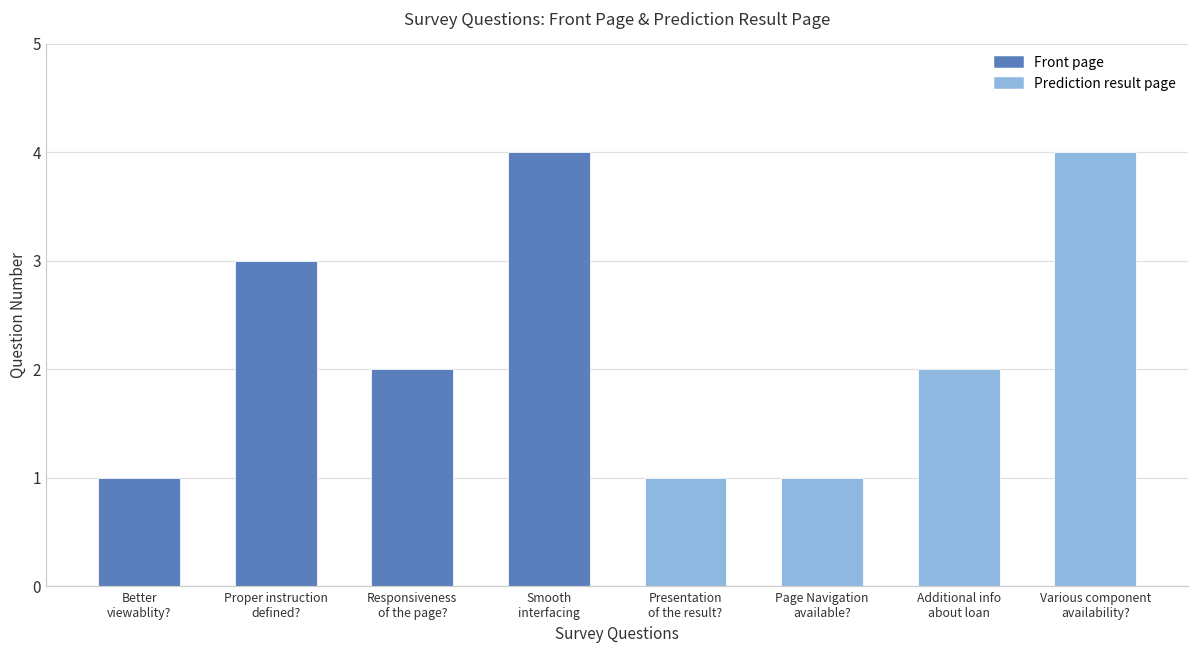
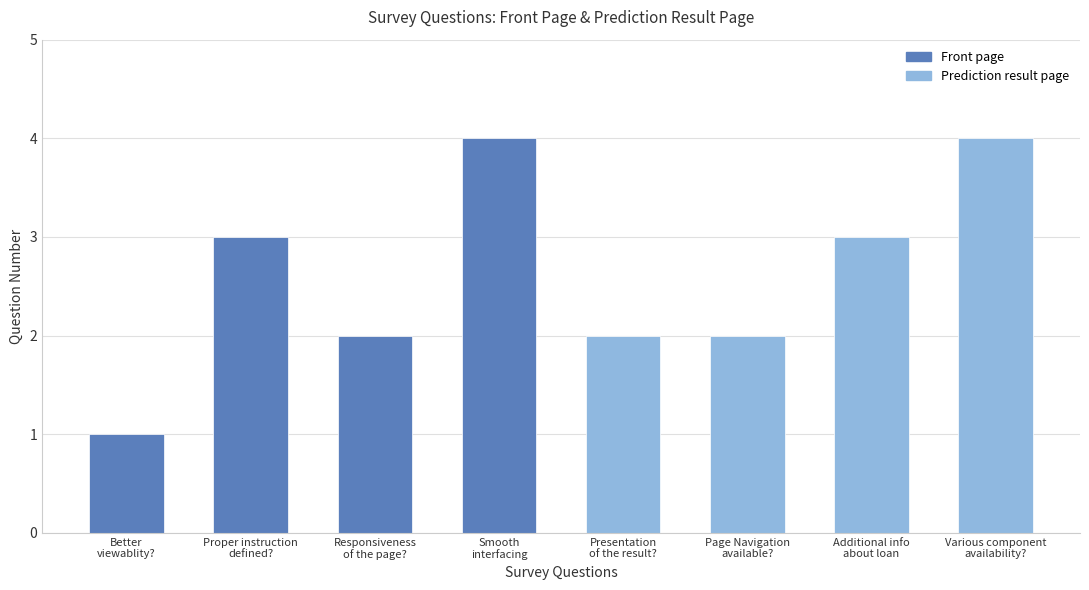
Presentation of the result?: 1 -> 2
Page Navigation available?: 1 -> 2
Additional info about loan: 2 -> 3
